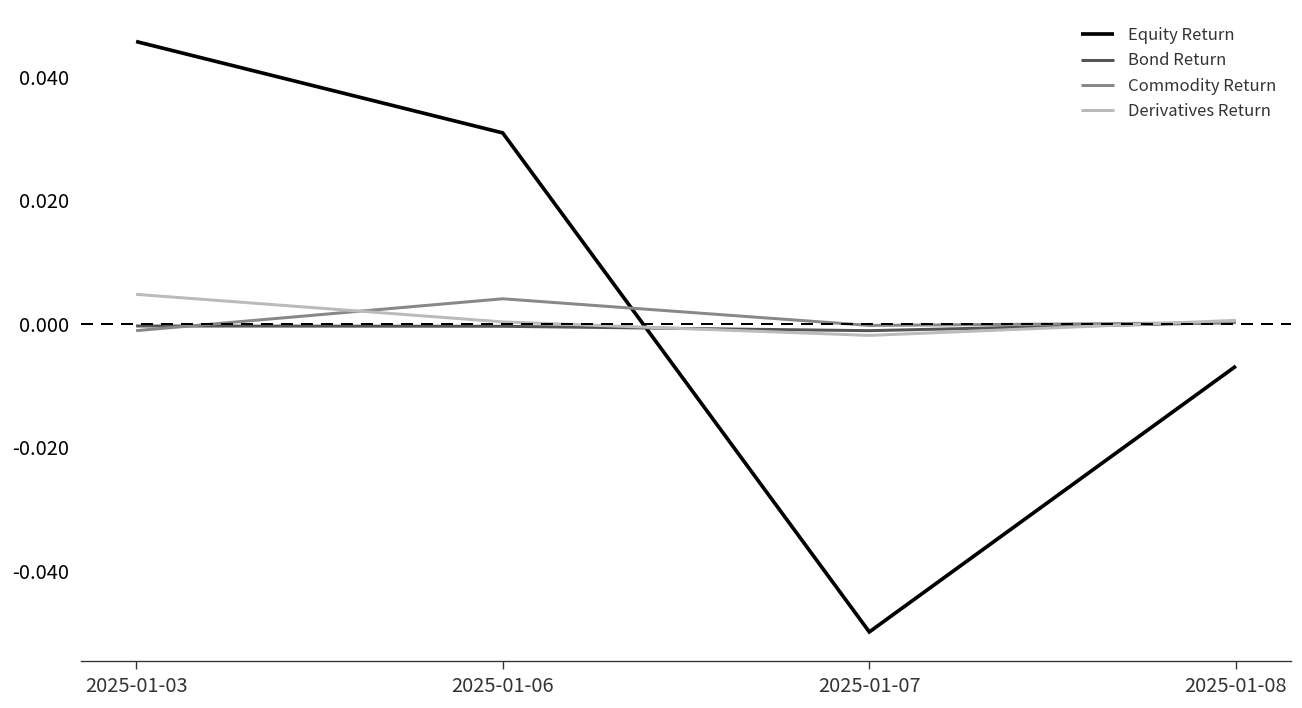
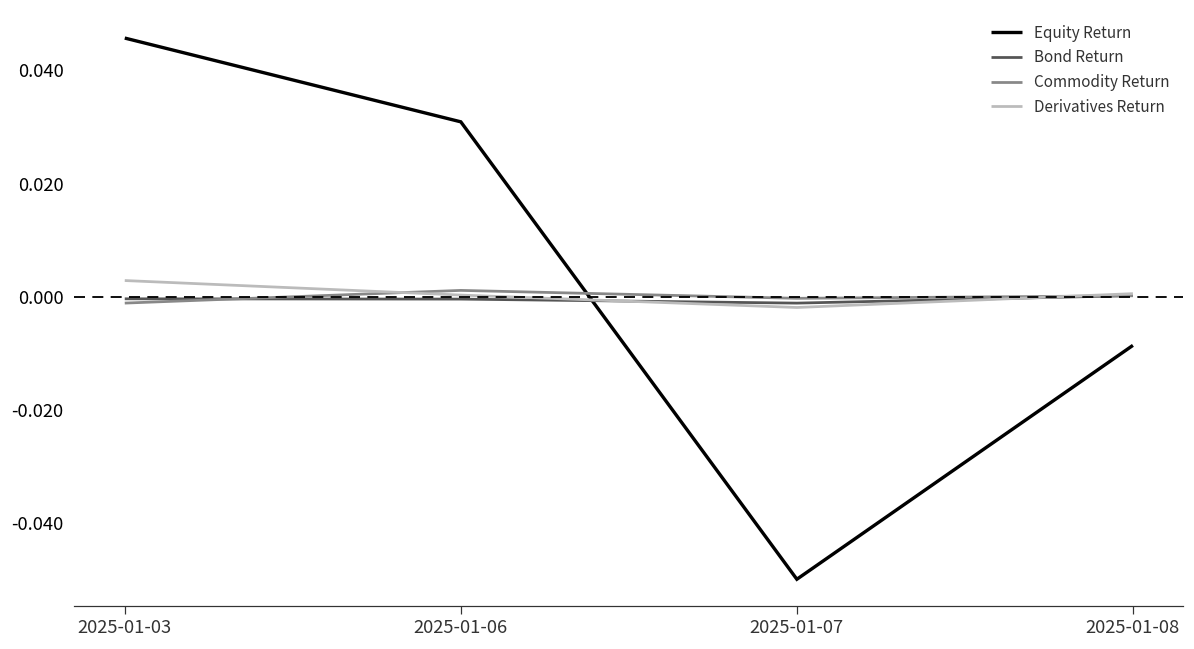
Derivatives Return, 2025-01-03: 0.005 -> 0.003
Commodity Return, 2025-01-06: 0.004 -> 0.001
Equity Return, 2025-01-08: -0.007 -> -0.009
